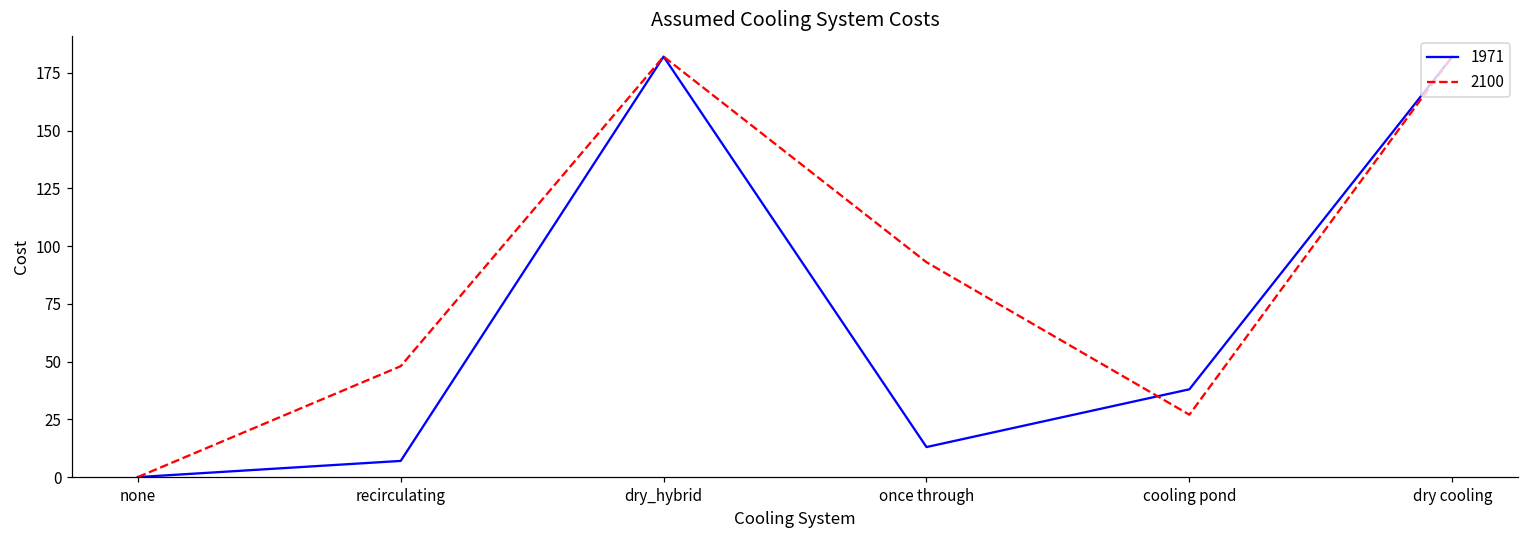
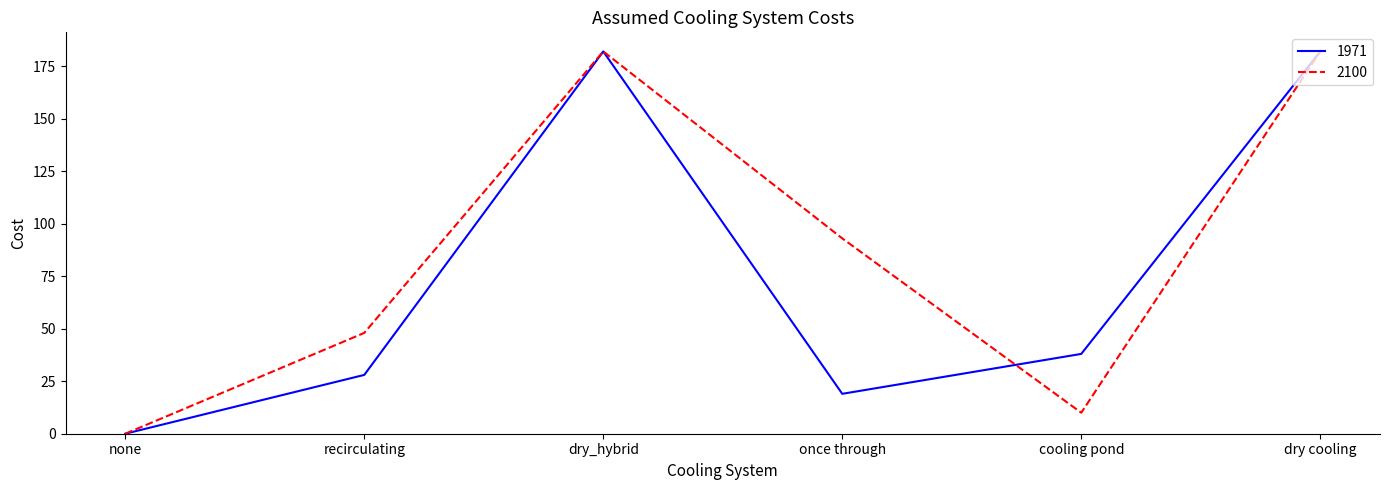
1971, recirculating: 7 -> 28
1971, once through: 13 -> 19
2100, cooling pond: 27 -> 10
